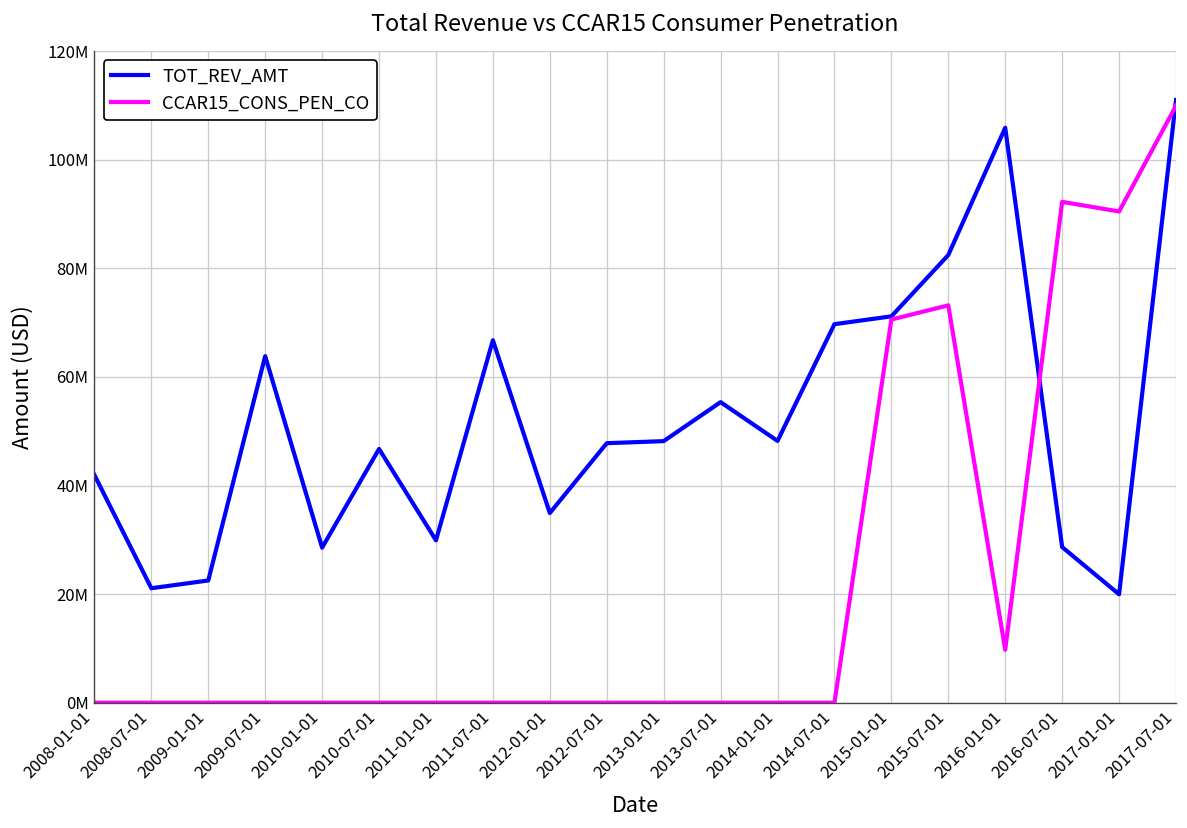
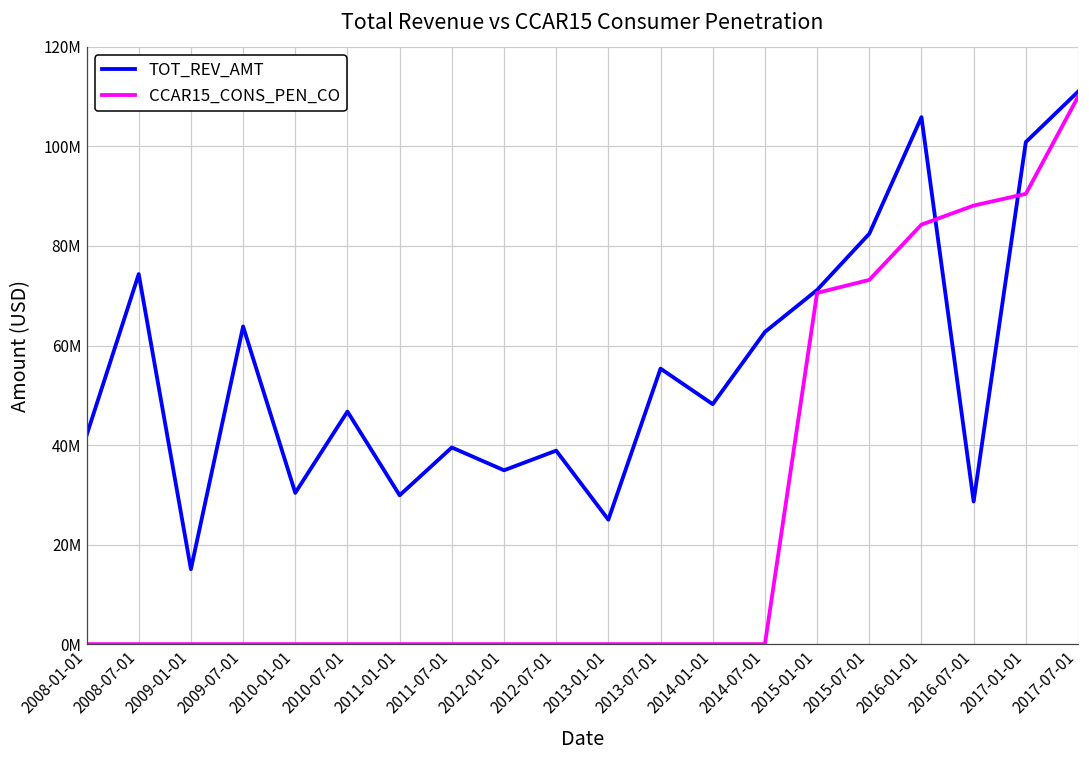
TOT_REV_AMT, 2008-07-01: 21000000 -> 74000000
TOT_REV_AMT, 2009-01-01: 23000000 -> 15000000
TOT_REV_AMT, 2010-01-01: 29000000 -> 30000000
TOT_REV_AMT, 2011-07-01: 67000000 -> 40000000
TOT_REV_AMT, 2012-07-01: 48000000 -> 39000000
TOT_REV_AMT, 2013-01-01: 48000000 -> 25000000
TOT_REV_AMT, 2014-07-01: 70000000 -> 63000000
CCAR15_CONS_PEN_CO, 2016-01-01: 10000000 -> 84000000
CCAR15_CONS_PEN_CO, 2016-07-01: 92000000 -> 88000000
TOT_REV_AMT, 2017-01-01: 20000000 -> 101000000
